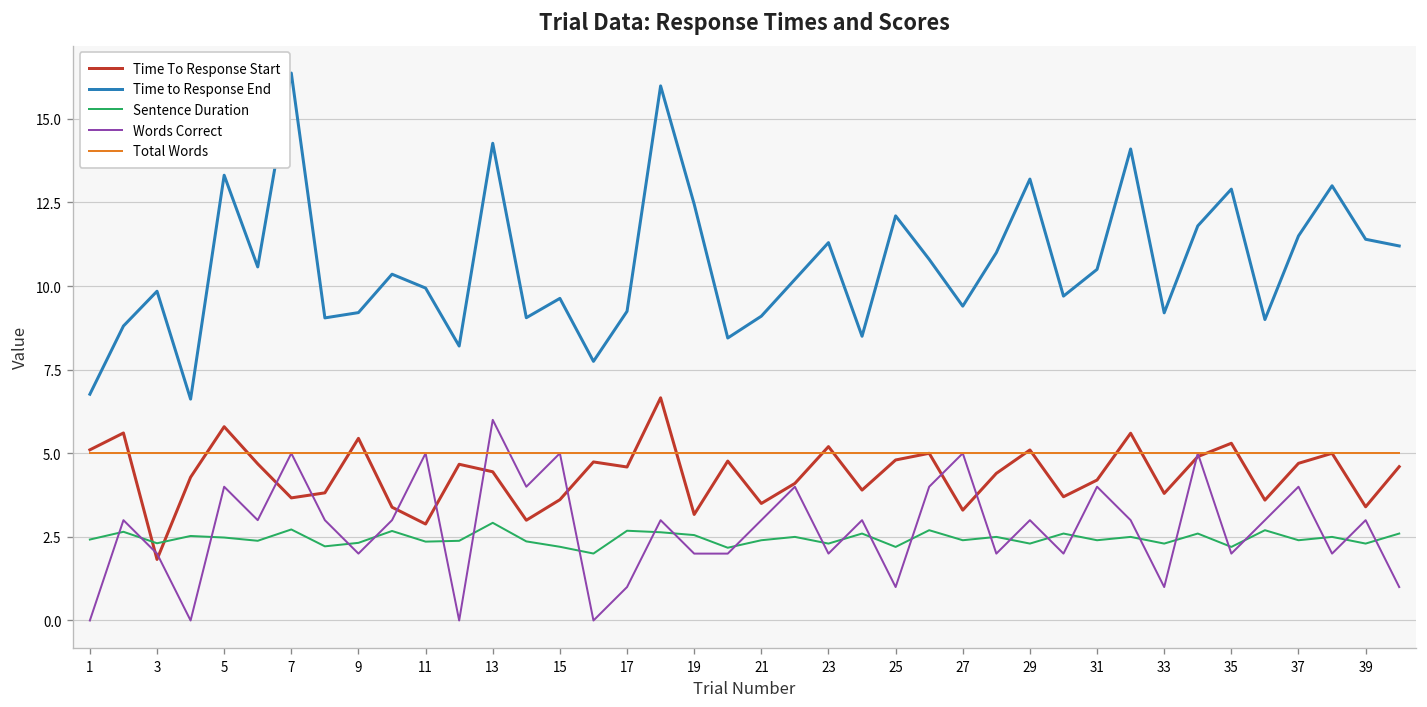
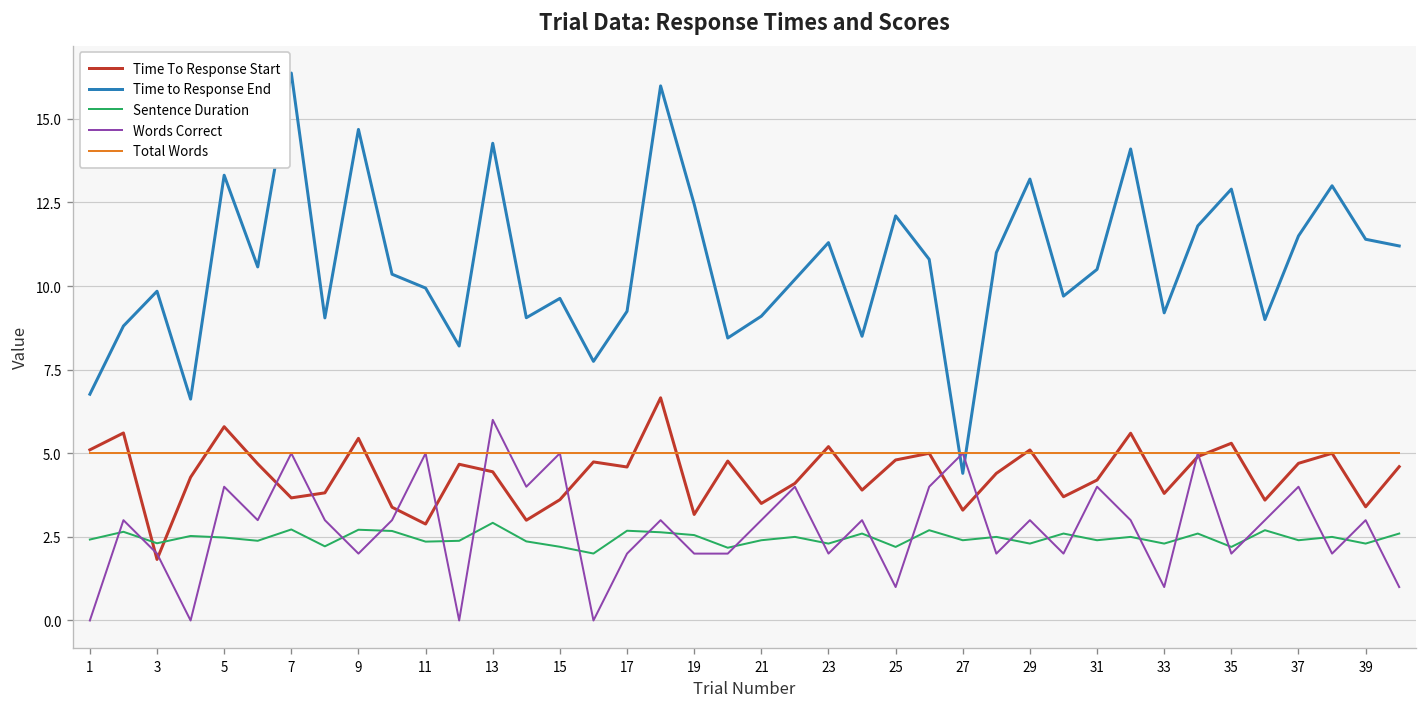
Time to Response End, 9: 9.2 -> 14.7
Sentence Duration, 9: 2.3 -> 2.7
Words Correct, 17: 1 -> 2
Time to Response End, 27: 9.4 -> 4.4
